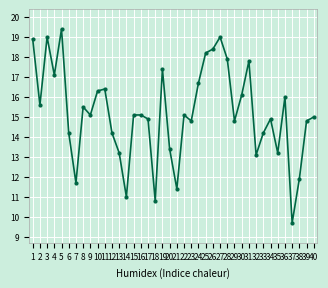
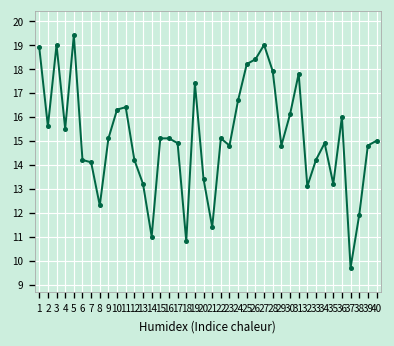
4: 17.1 -> 15.5
7: 11.7 -> 14.1
8: 15.5 -> 12.3
